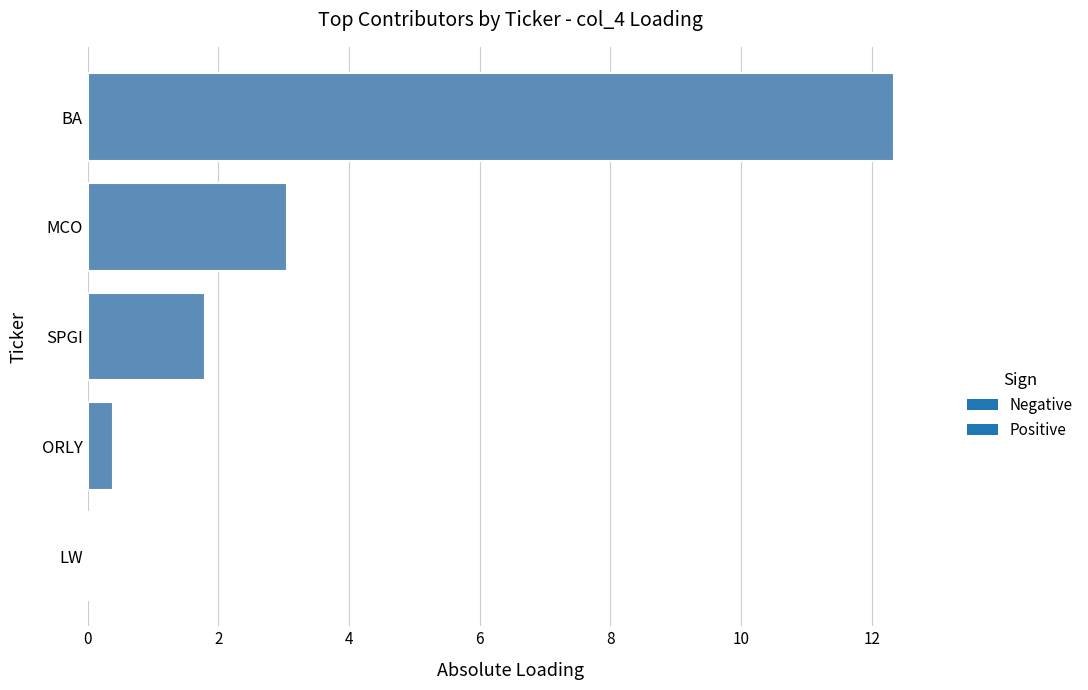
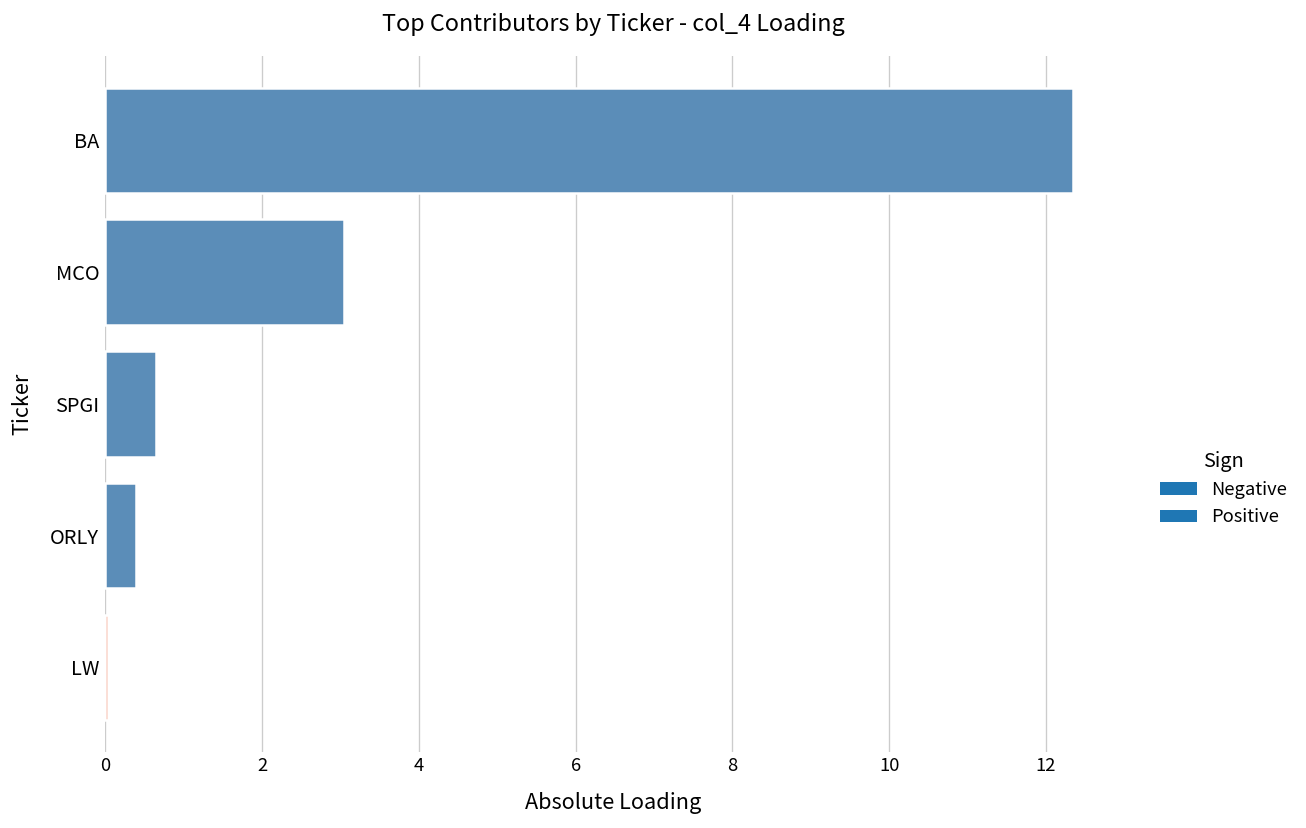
SPGI: 1.8 -> 0.7
